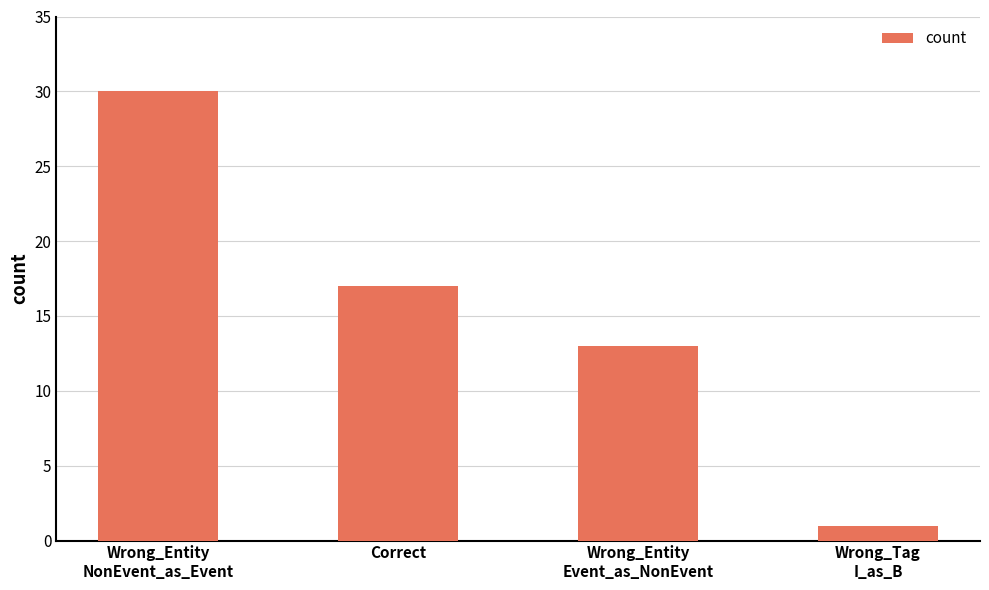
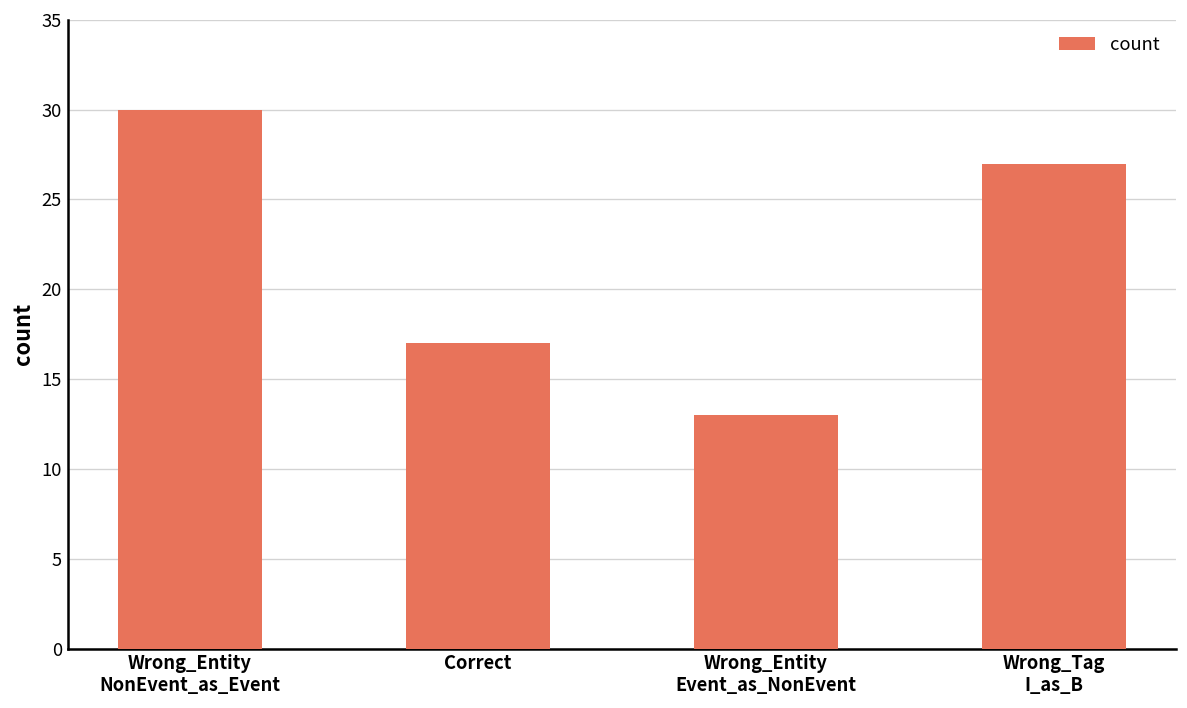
Wrong_Tag I_as_B: 1 -> 27
